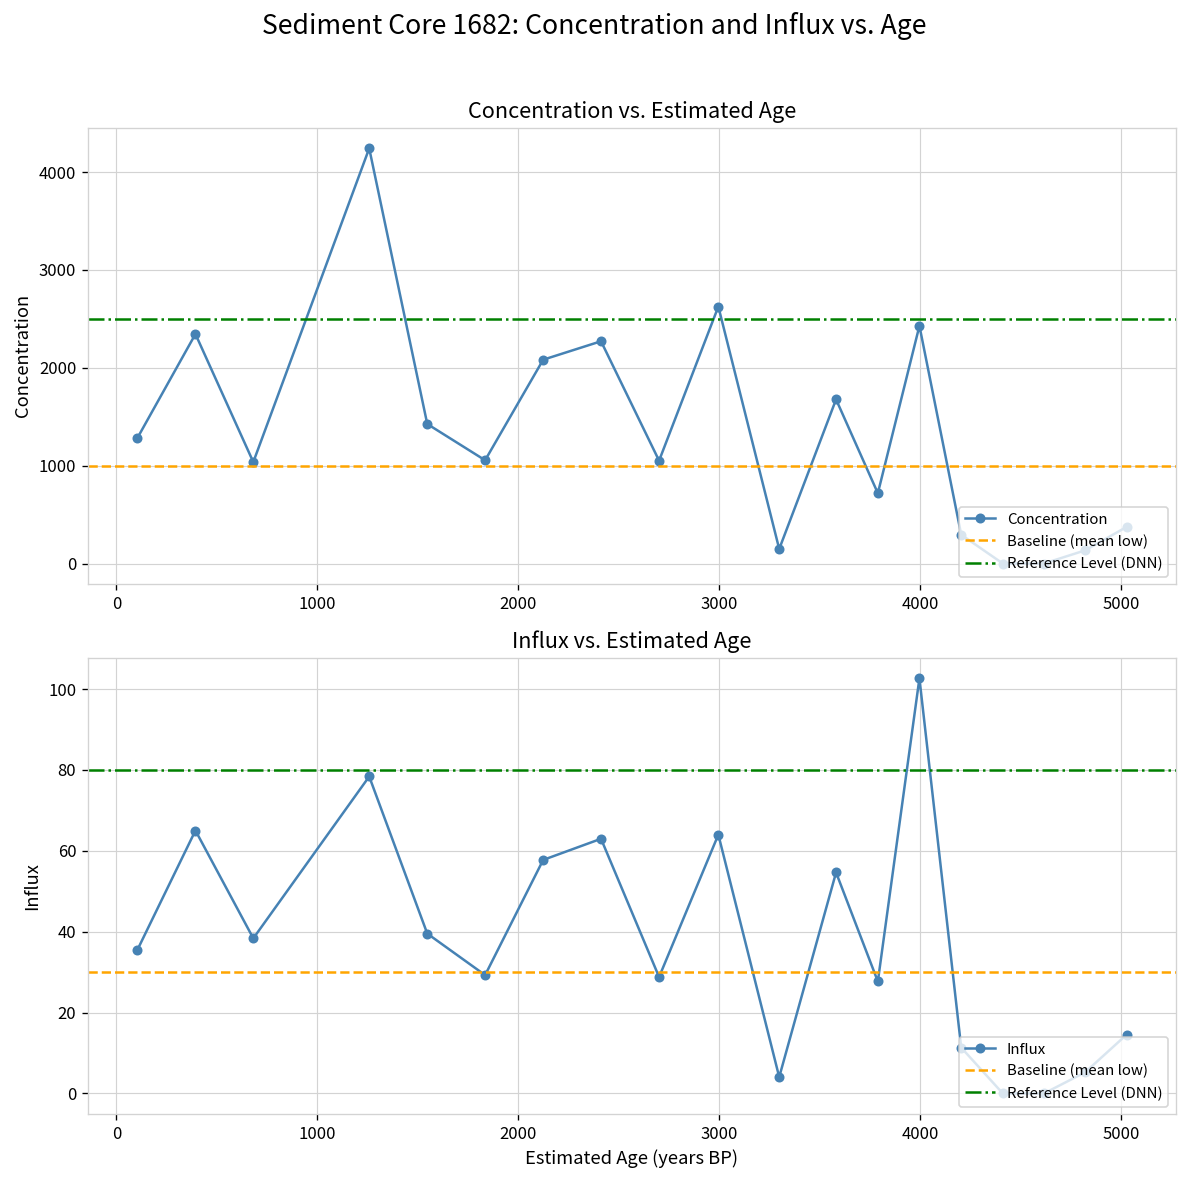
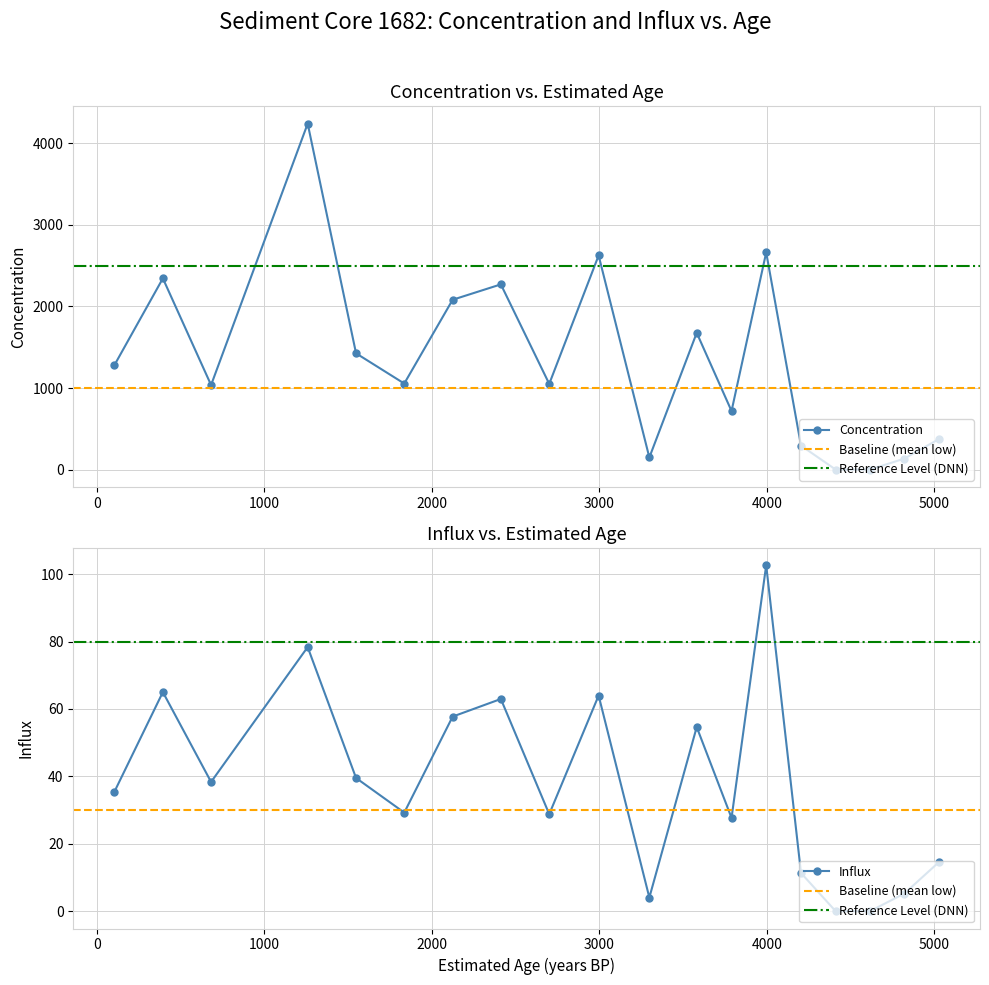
Concentration vs. Estimated Age, 4000: 2400 -> 2700
